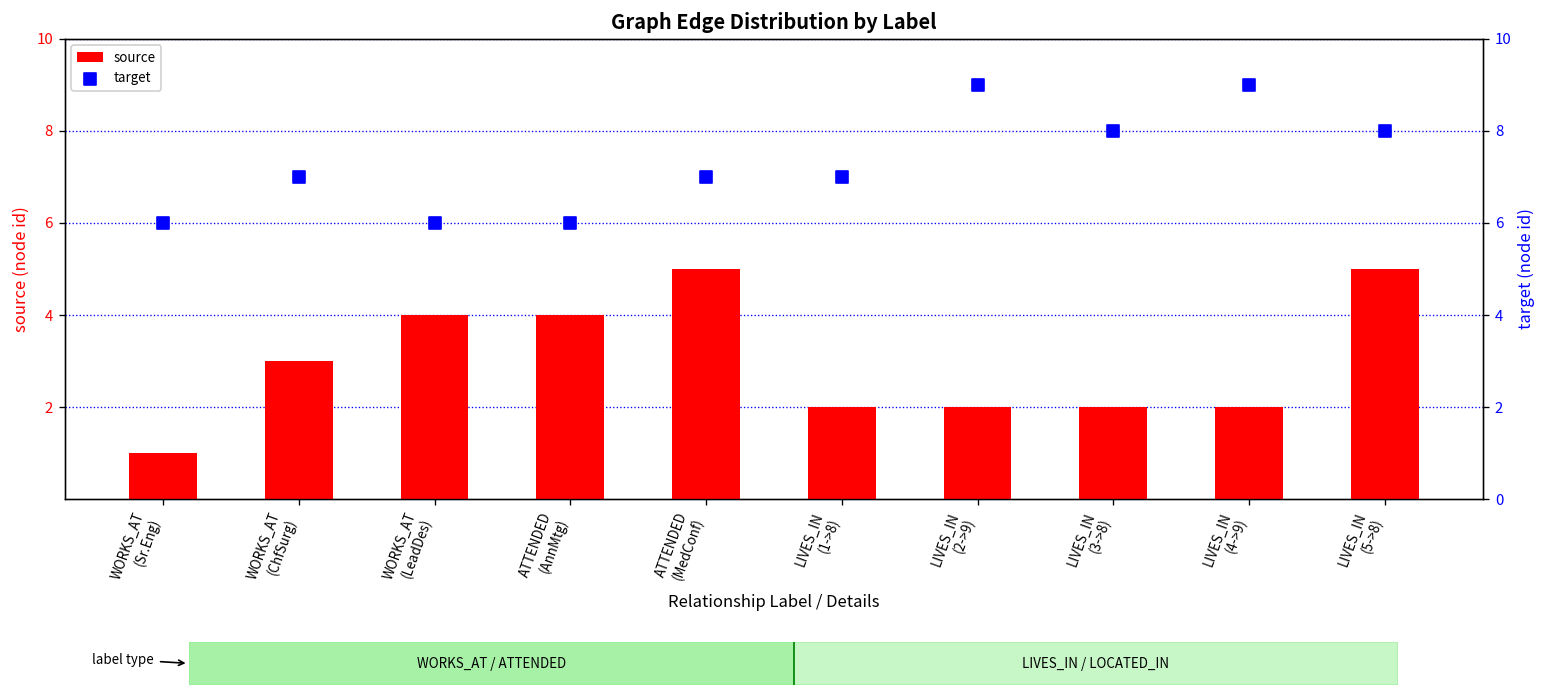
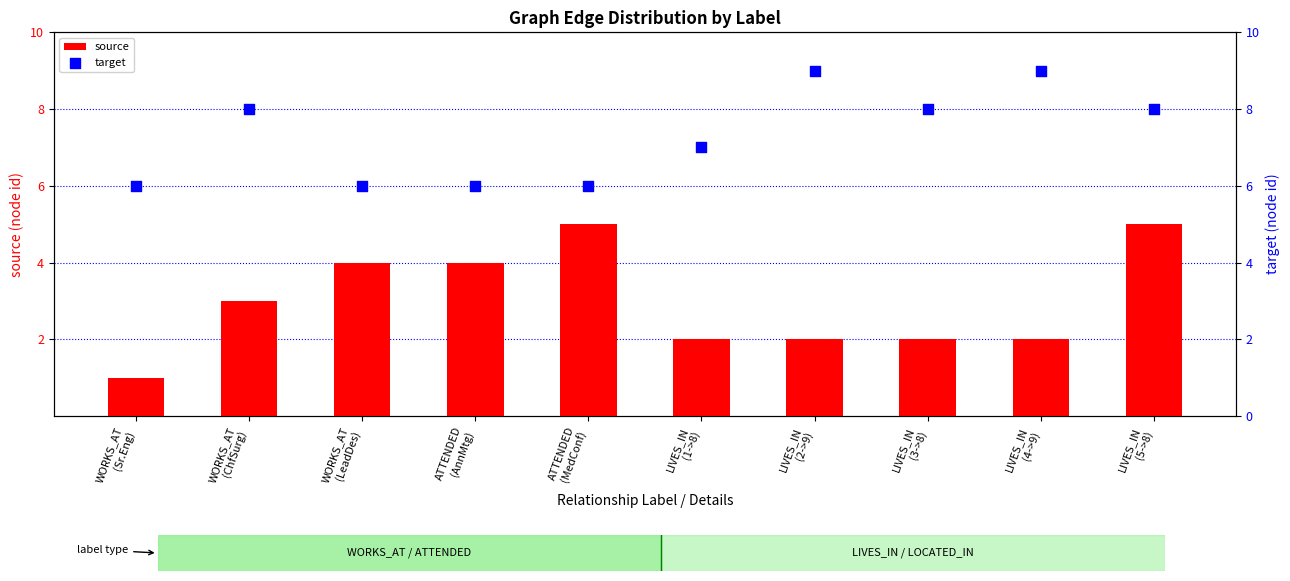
target, WORKS_AT (ChfSurg): 7 -> 8
target, ATTENDED (MedConf): 7 -> 6
